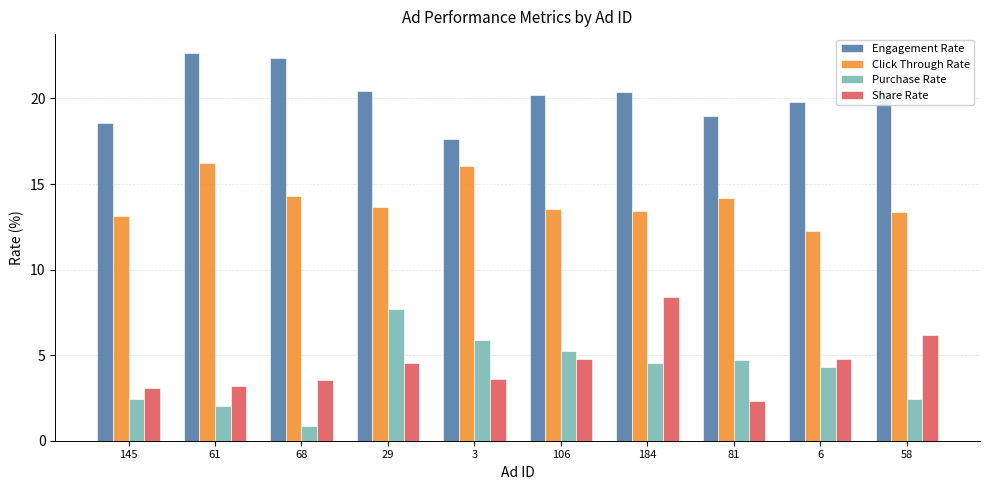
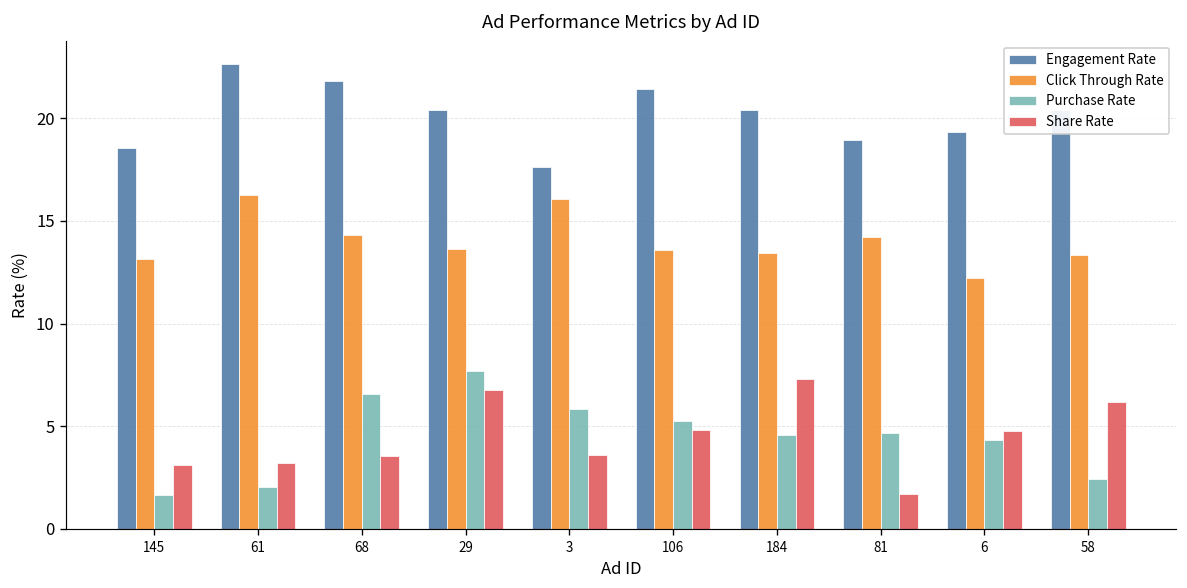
Purchase Rate, 145: 2.5 -> 1.7
Engagement Rate, 68: 22.3 -> 21.8
Purchase Rate, 68: 0.9 -> 6.6
Share Rate, 29: 4.5 -> 6.8
Engagement Rate, 106: 20.2 -> 21.4
Share Rate, 184: 8.4 -> 7.3
Share Rate, 81: 2.4 -> 1.7
Engagement Rate, 6: 19.8 -> 19.3
